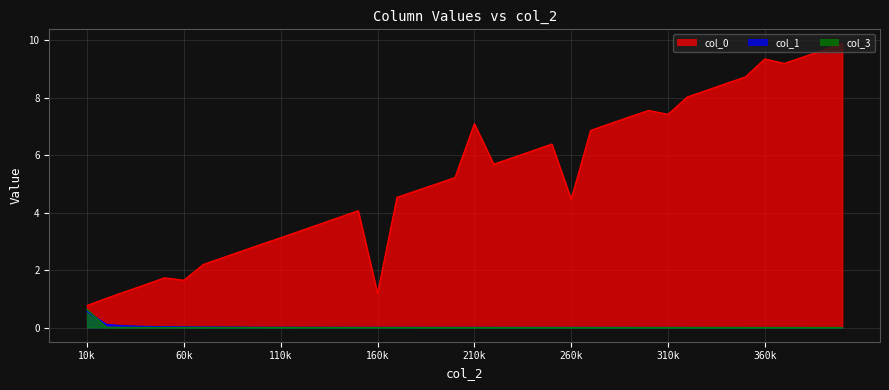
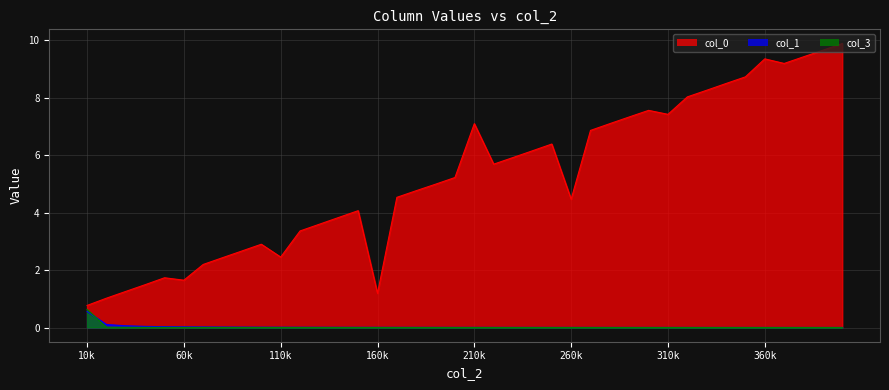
col_0, 110k: 3.1 -> 2.5
